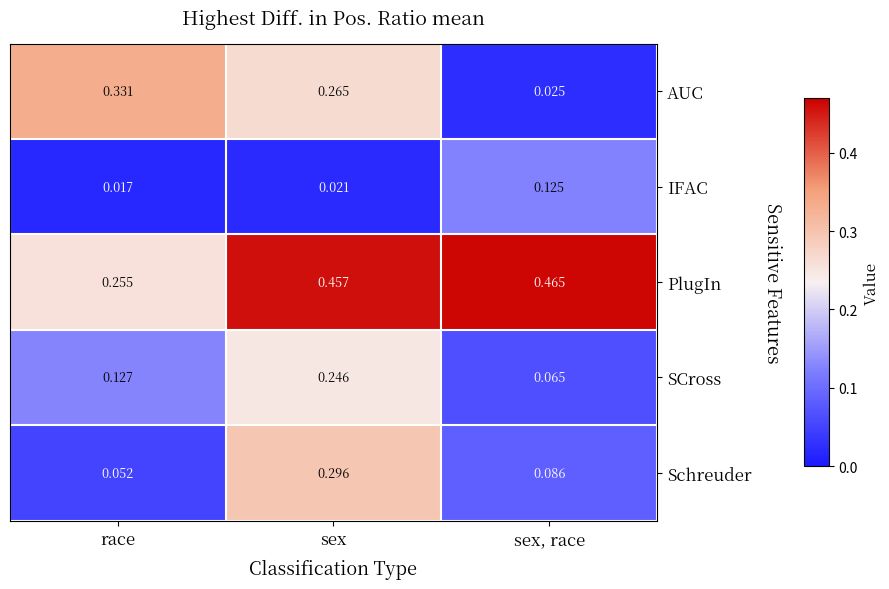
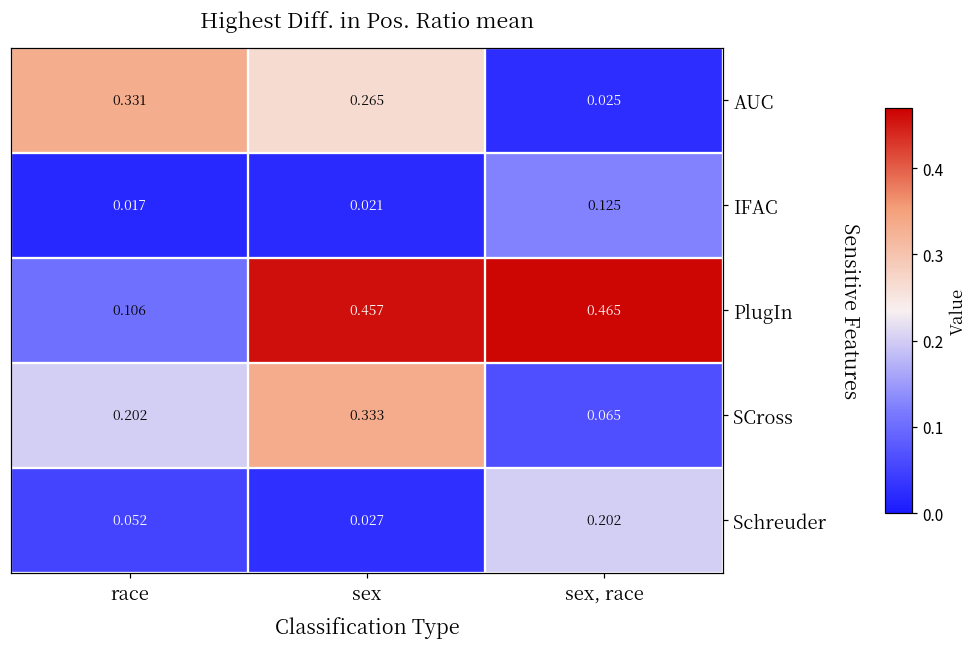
PlugIn, race: 0.255 -> 0.106
SCross, race: 0.127 -> 0.202
SCross, sex: 0.246 -> 0.333
Schreuder, sex: 0.296 -> 0.027
Schreuder, sex, race: 0.086 -> 0.202
